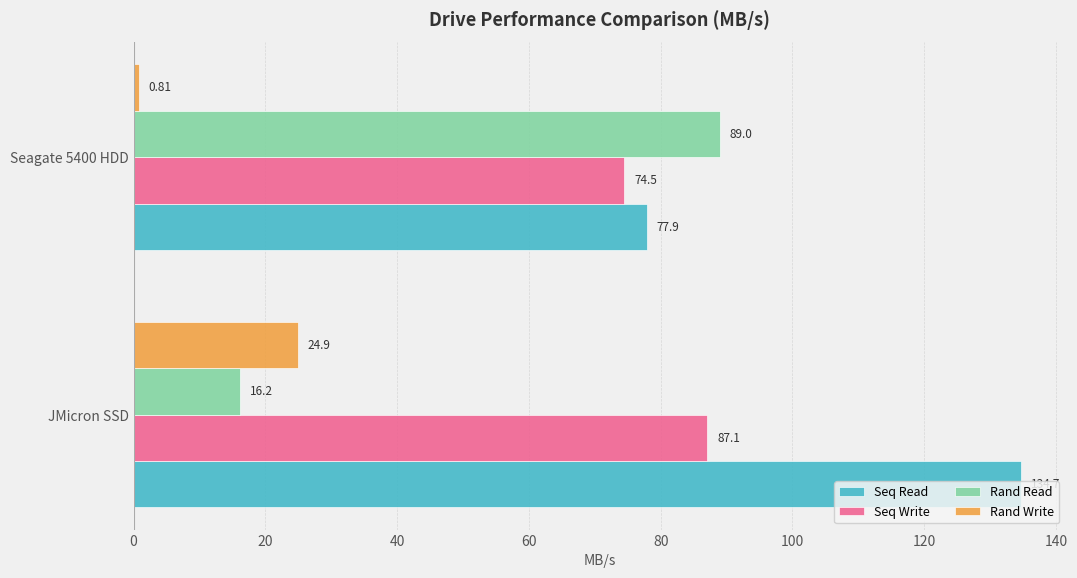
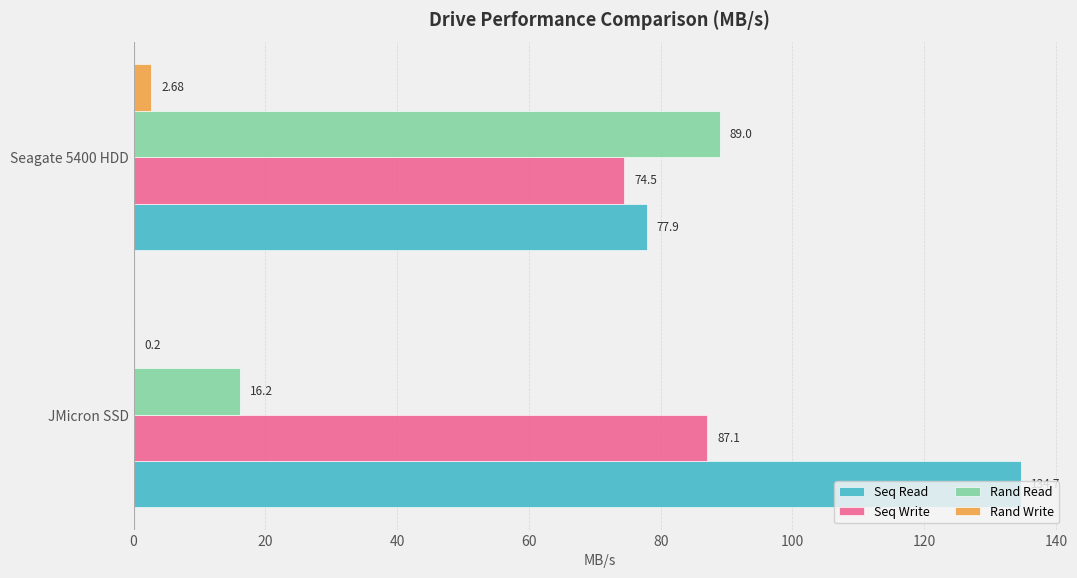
Rand Write, Seagate 5400 HDD: 0.81 -> 2.68
Rand Write, JMicron SSD: 24.9 -> 0.2
